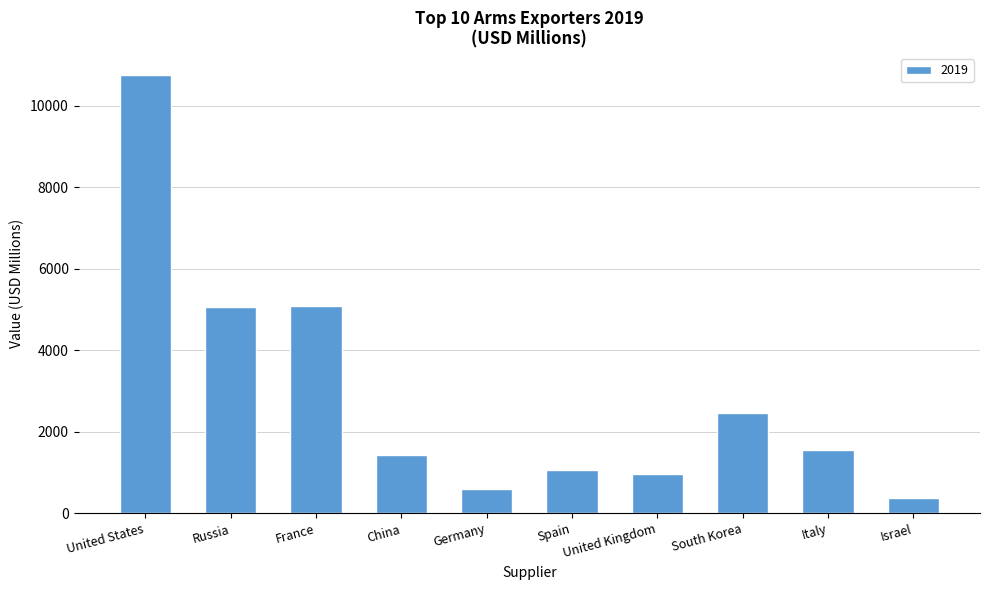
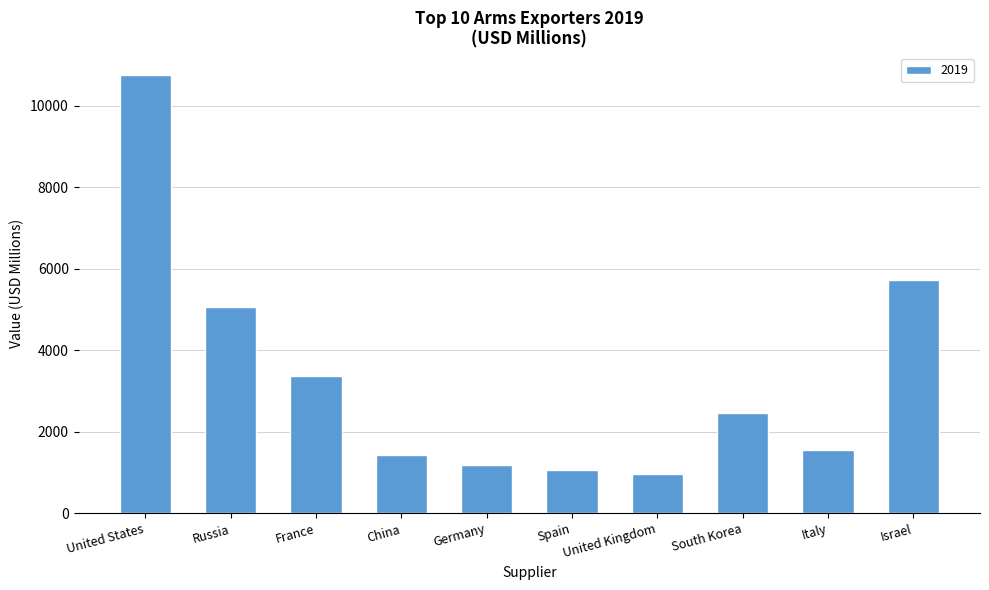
France: 5100 -> 3400
Germany: 600 -> 1200
Israel: 400 -> 5700
